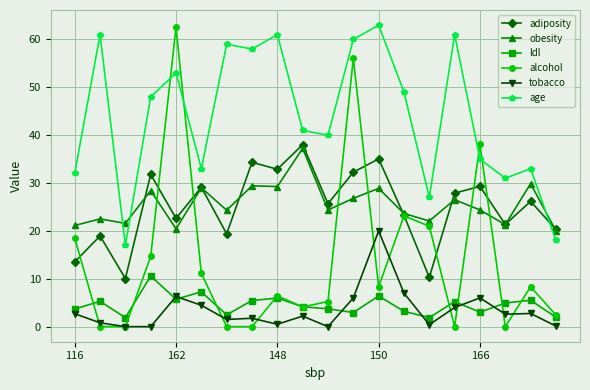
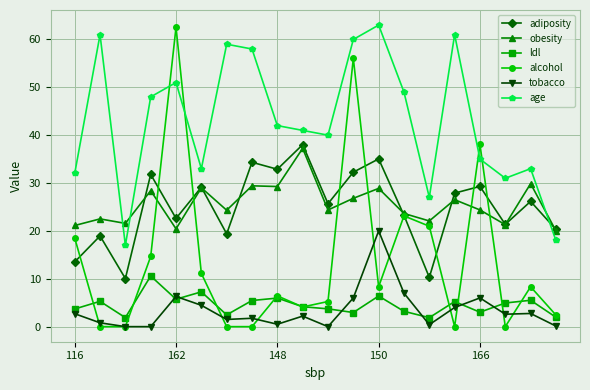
age, 162: 53 -> 51
age, 148: 61 -> 42
